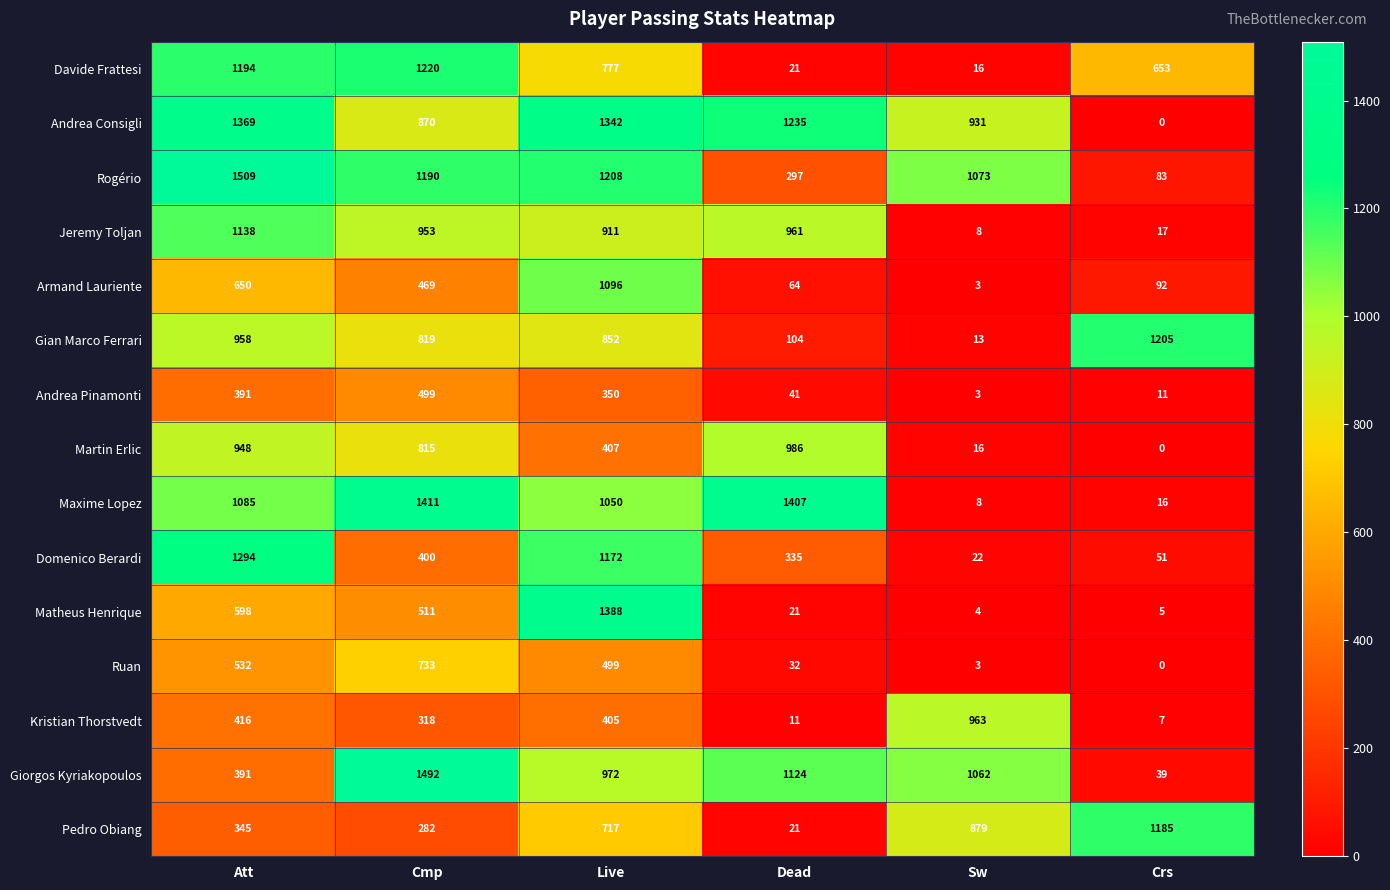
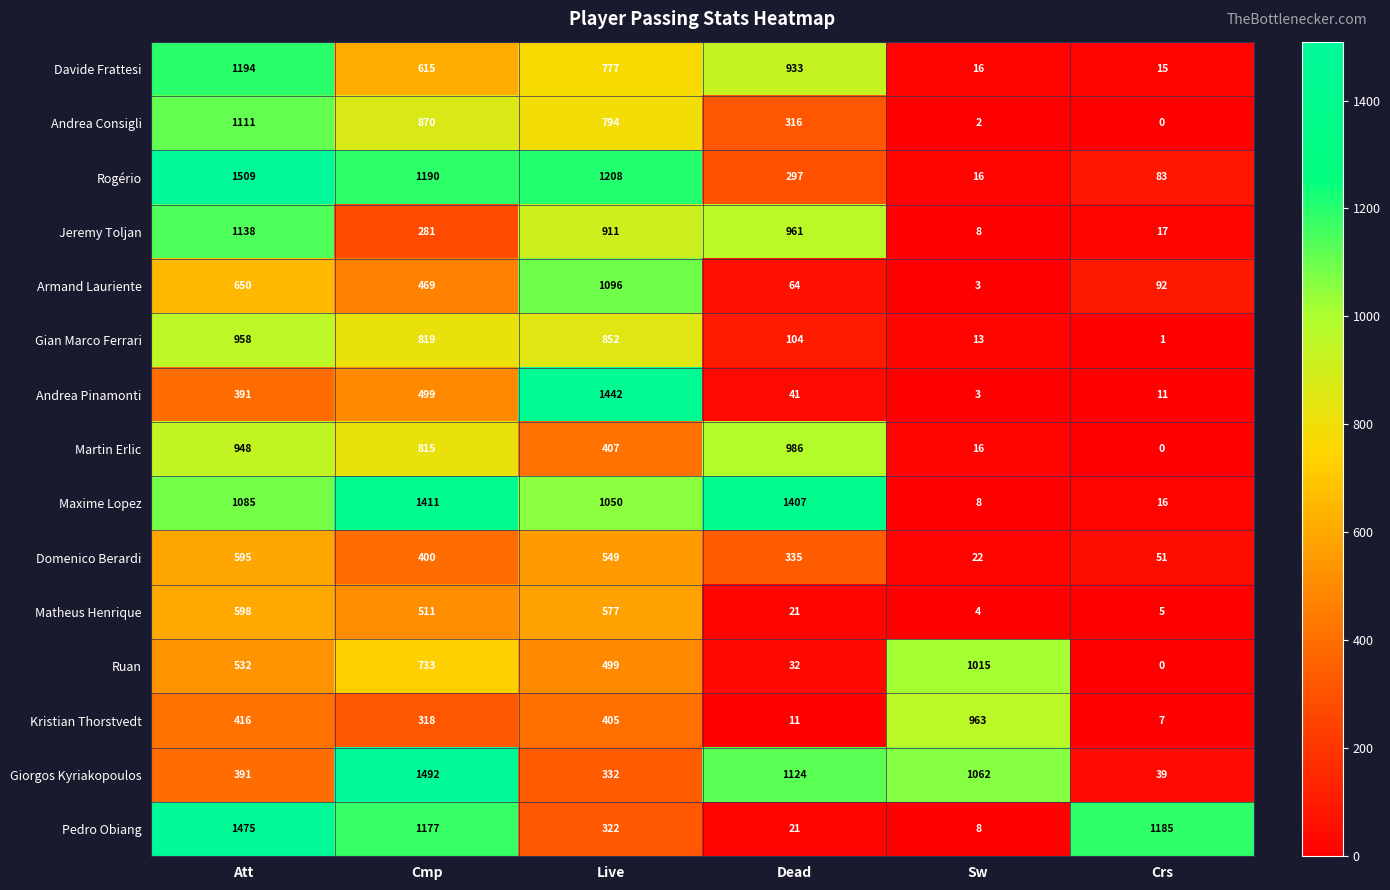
Davide Frattesi, Cmp: 1220 -> 615
Davide Frattesi, Dead: 21 -> 933
Davide Frattesi, Crs: 653 -> 15
Andrea Consigli, Att: 1369 -> 1111
Andrea Consigli, Live: 1342 -> 794
Andrea Consigli, Dead: 1235 -> 316
Andrea Consigli, Sw: 931 -> 2
Rogério, Sw: 1073 -> 16
Jeremy Toljan, Cmp: 953 -> 281
Gian Marco Ferrari, Crs: 1205 -> 1
Andrea Pinamonti, Live: 350 -> 1442
Domenico Berardi, Att: 1294 -> 595
Domenico Berardi, Live: 1172 -> 549
Matheus Henrique, Live: 1388 -> 577
Ruan, Sw: 3 -> 1015
Giorgos Kyriakopoulos, Live: 972 -> 332
Pedro Obiang, Att: 345 -> 1475
Pedro Obiang, Cmp: 282 -> 1177
Pedro Obiang, Live: 717 -> 322
Pedro Obiang, Sw: 879 -> 8
